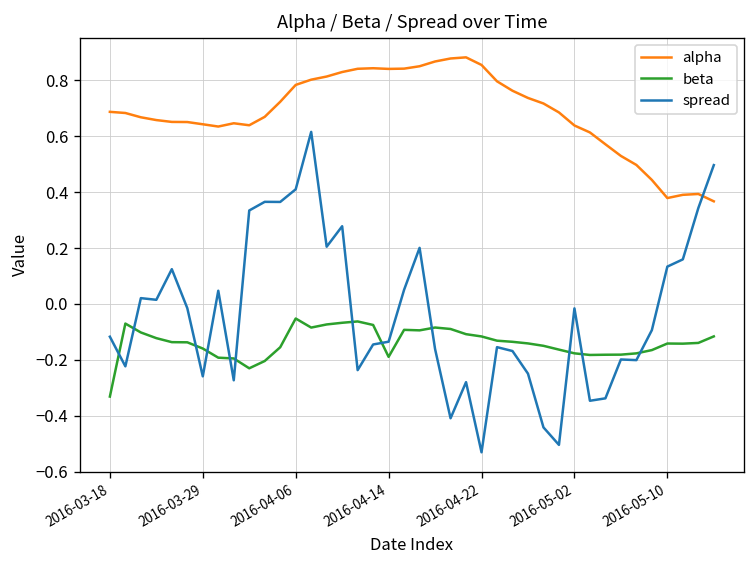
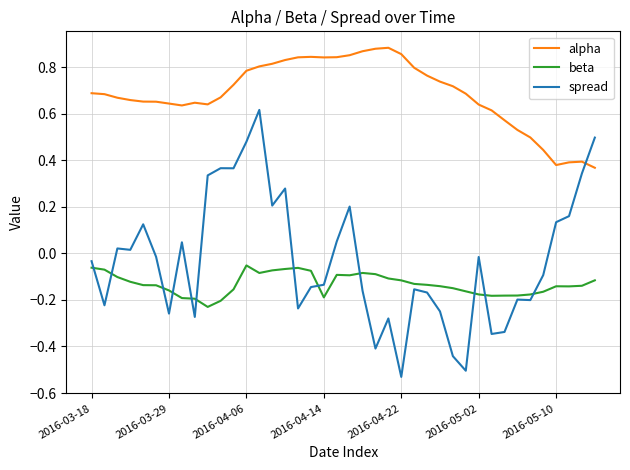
beta, 2016-03-18: -0.33 -> -0.06
spread, 2016-03-18: -0.12 -> -0.03
spread, 2016-04-06: 0.41 -> 0.48
